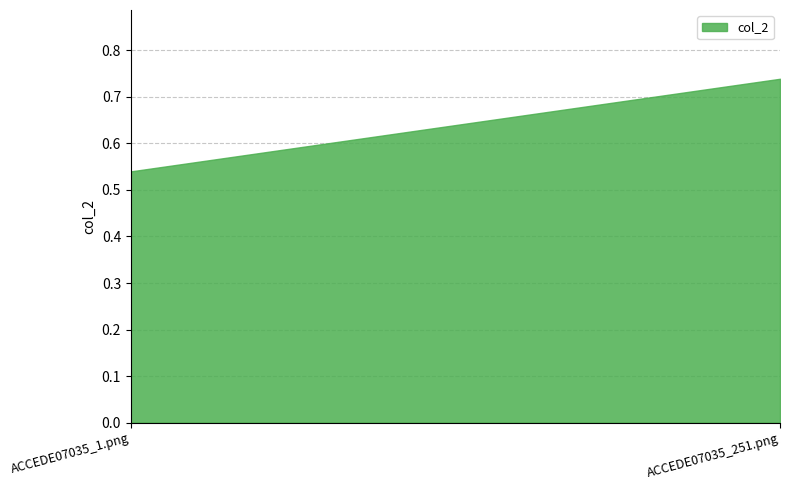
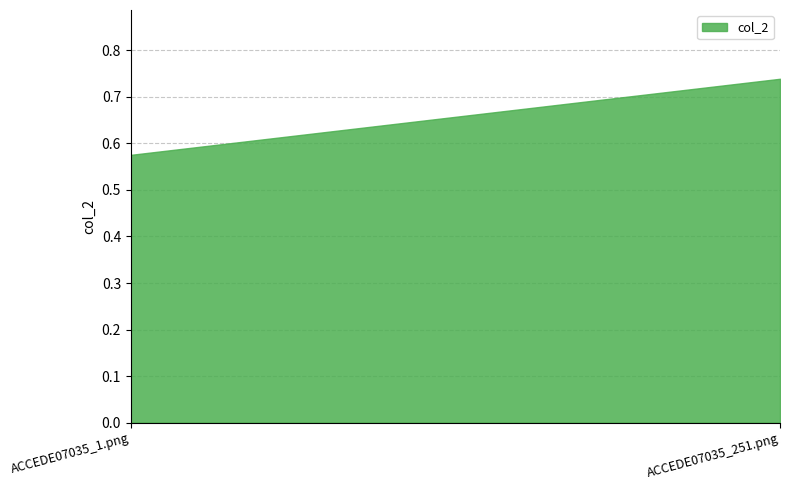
ACCEDE07035_1.png: 0.54 -> 0.58
